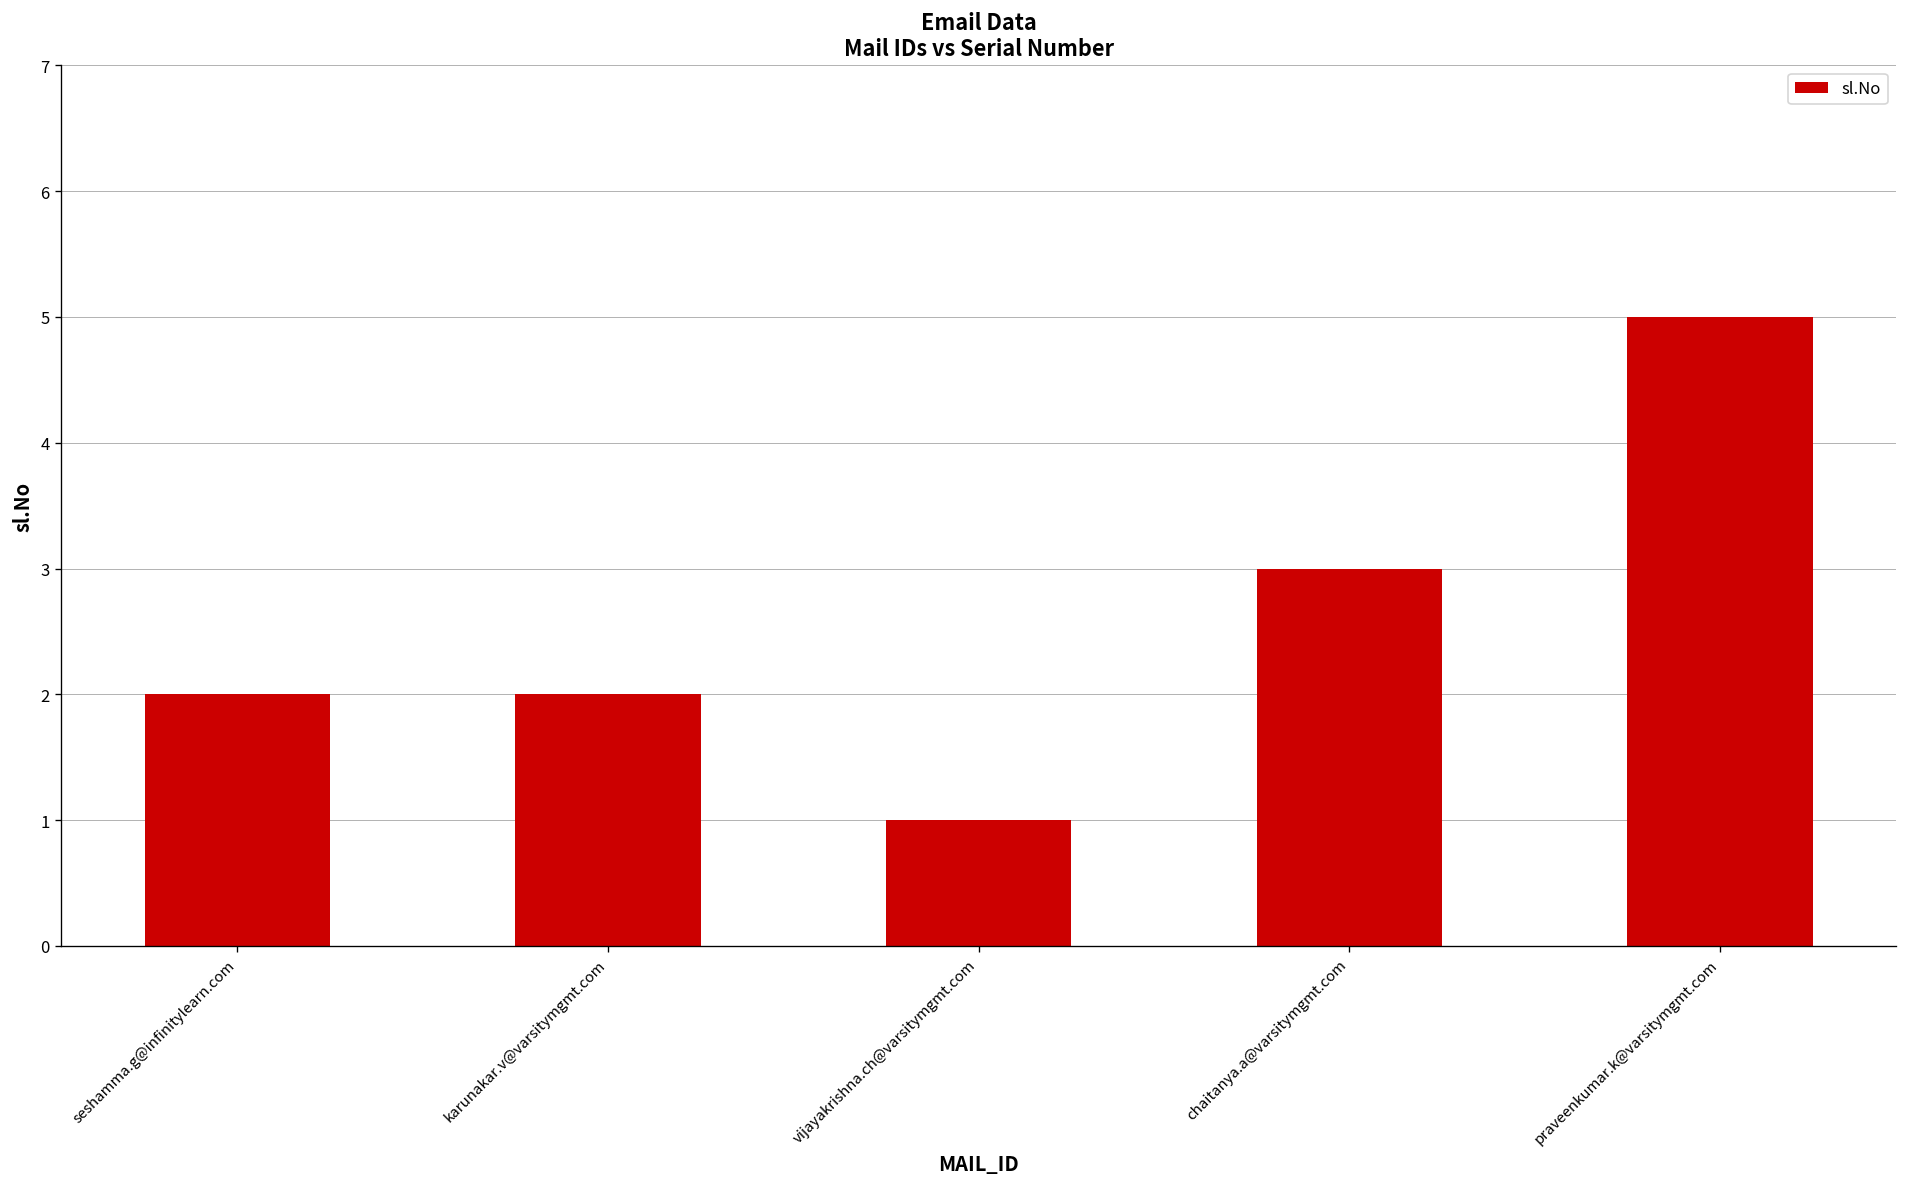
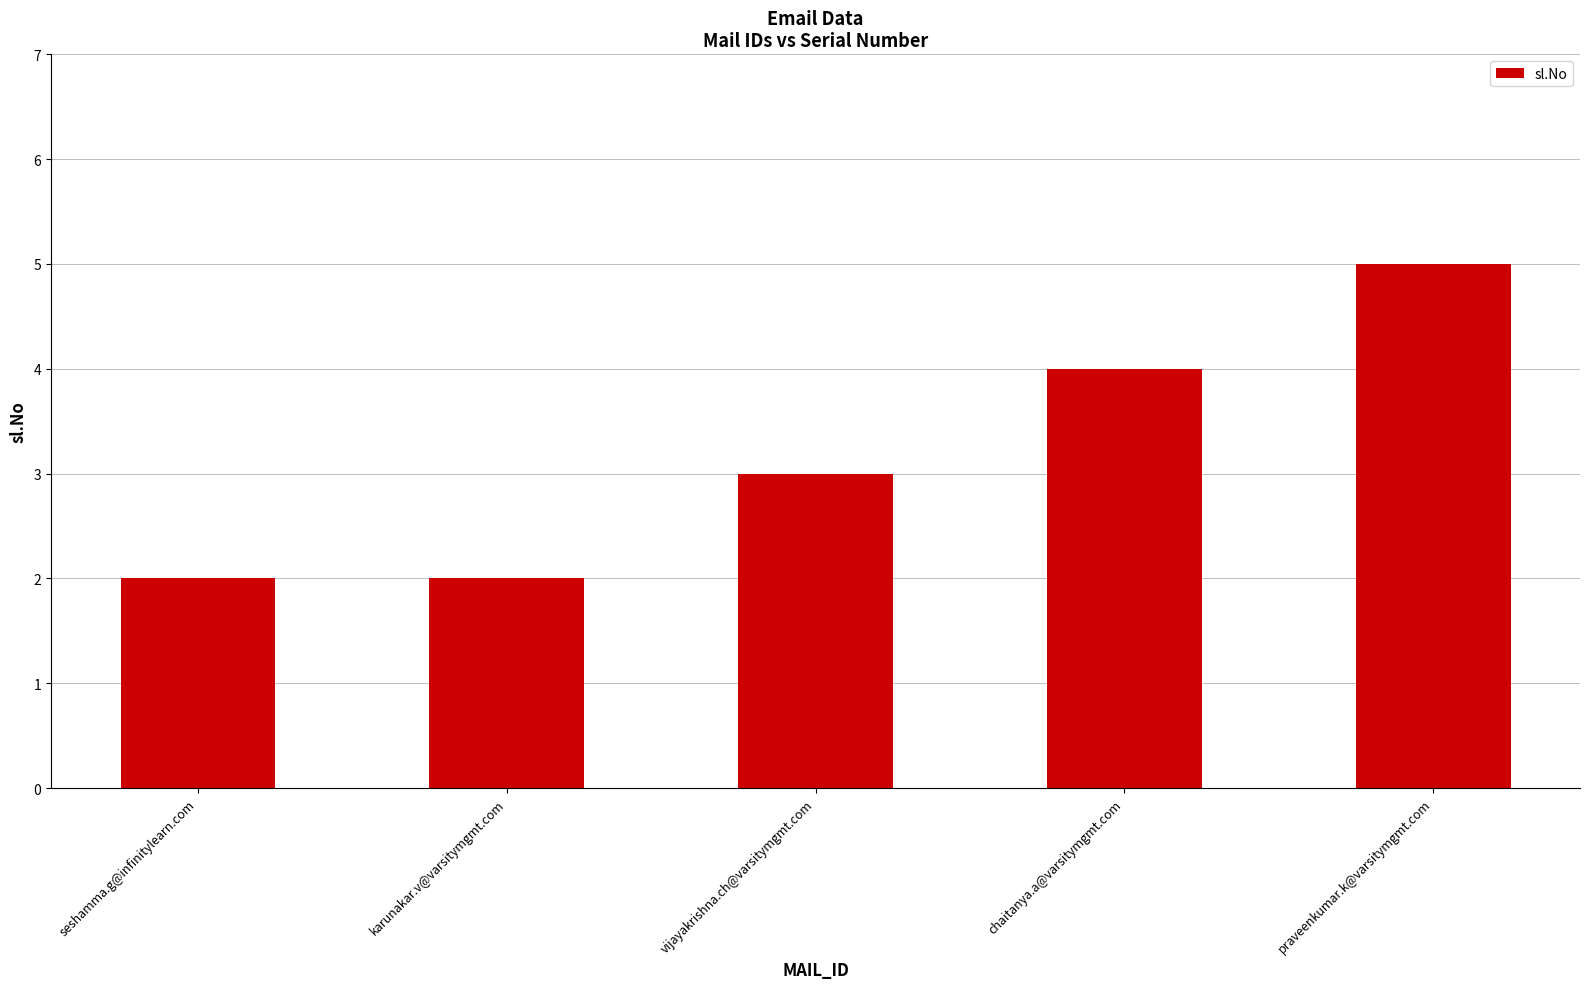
vijayakrishna.ch@varsitymgmt.com: 1 -> 3
chaitanya.a@varsitymgmt.com: 3 -> 4
